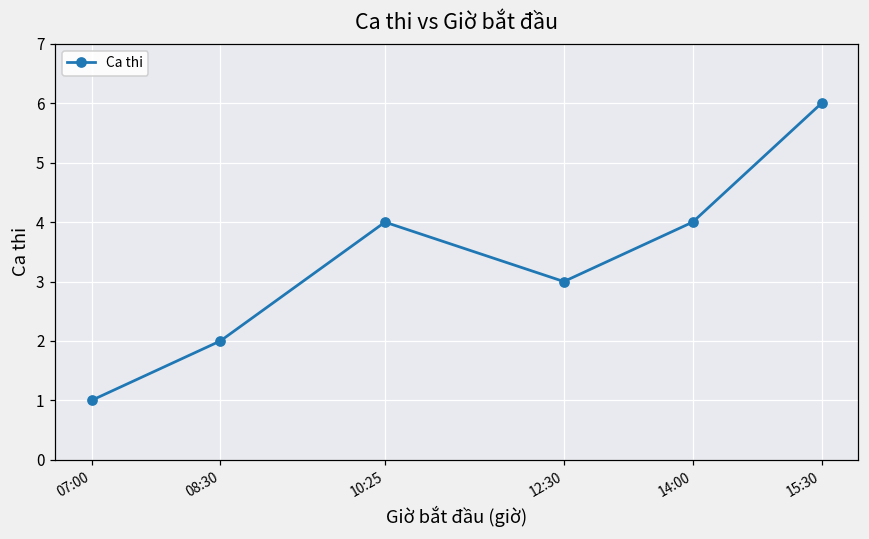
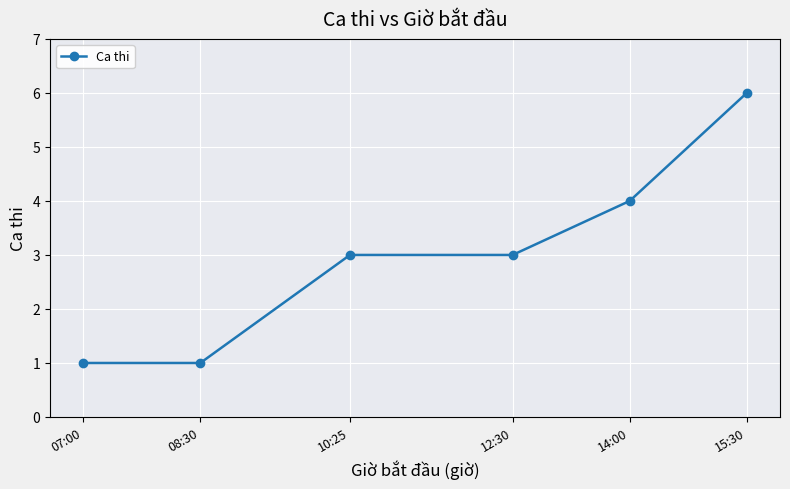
08:30: 2 -> 1
10:25: 4 -> 3
